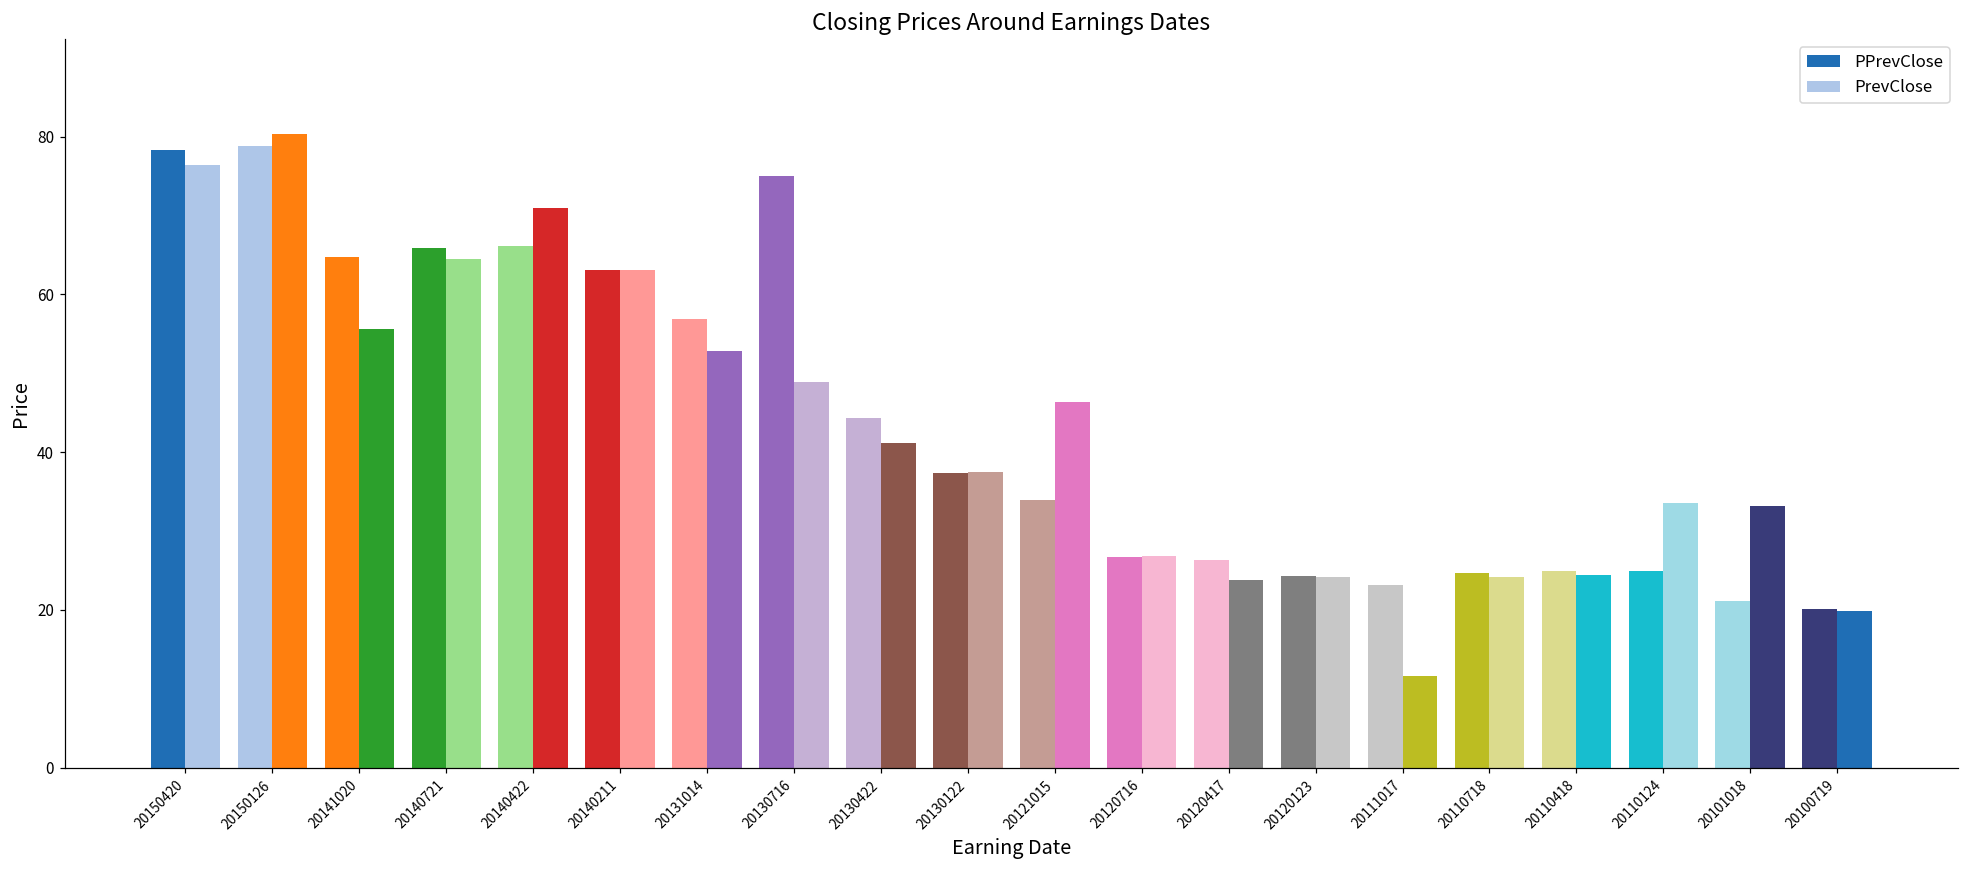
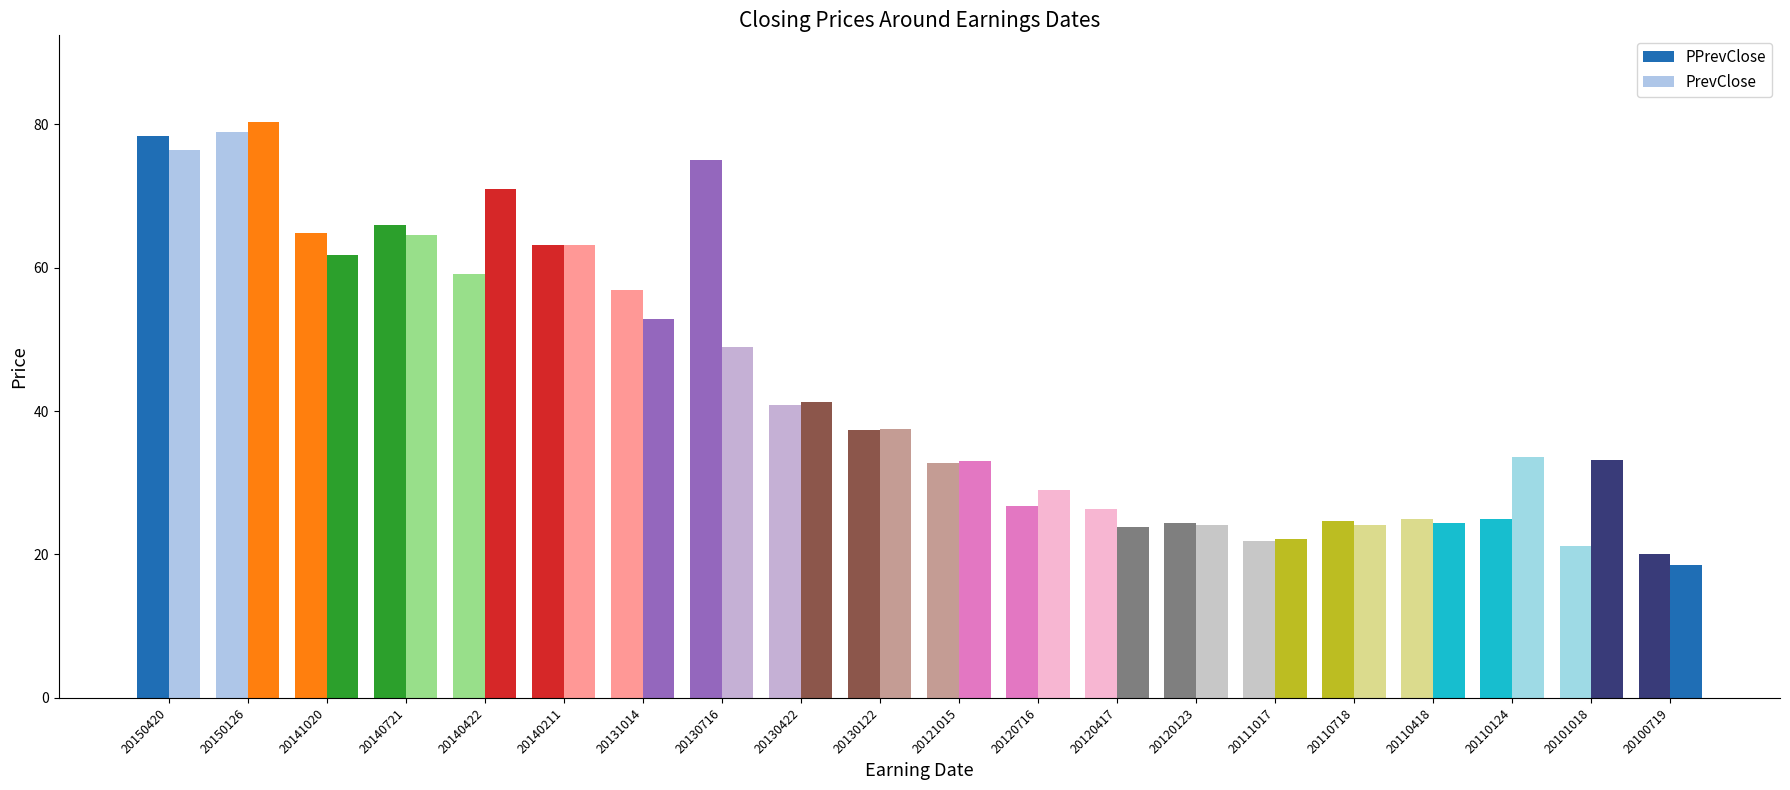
PrevClose, 20141020: 56 -> 62
PPrevClose, 20140422: 66 -> 59
PPrevClose, 20130422: 44 -> 41
PPrevClose, 20121015: 34 -> 33
PrevClose, 20121015: 46 -> 33
PrevClose, 20120716: 27 -> 29
PPrevClose, 20111017: 23 -> 22
PrevClose, 20111017: 12 -> 22
PrevClose, 20100719: 20 -> 19
